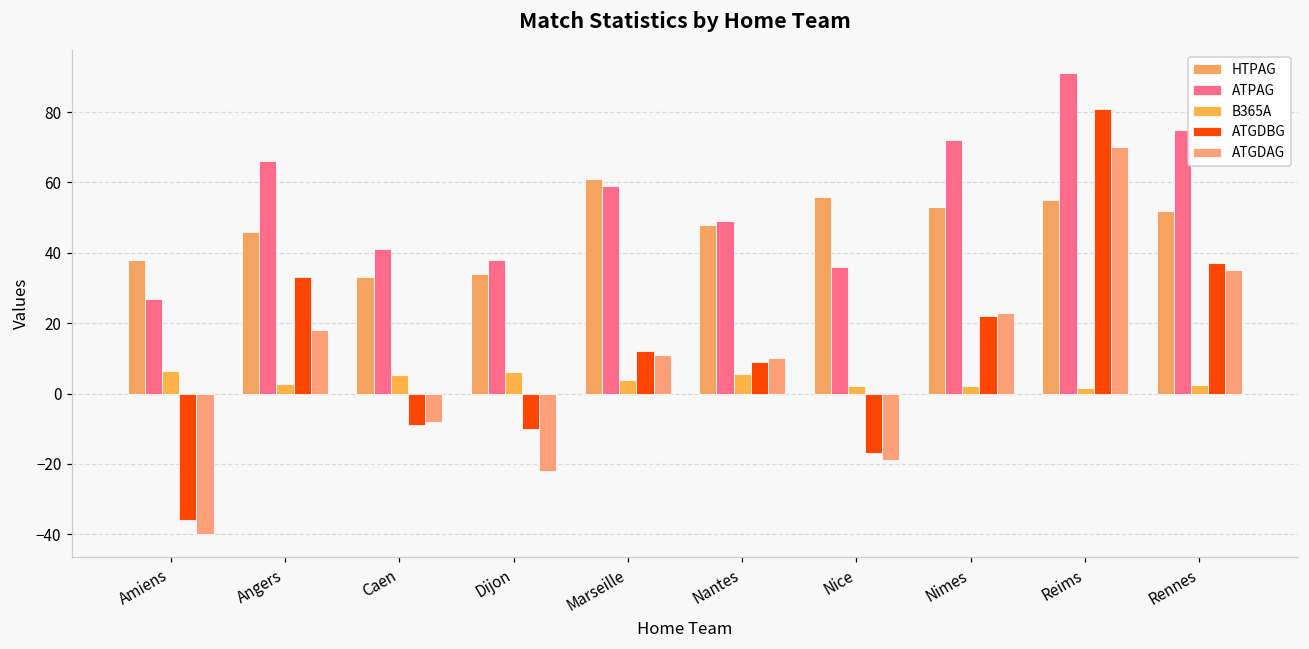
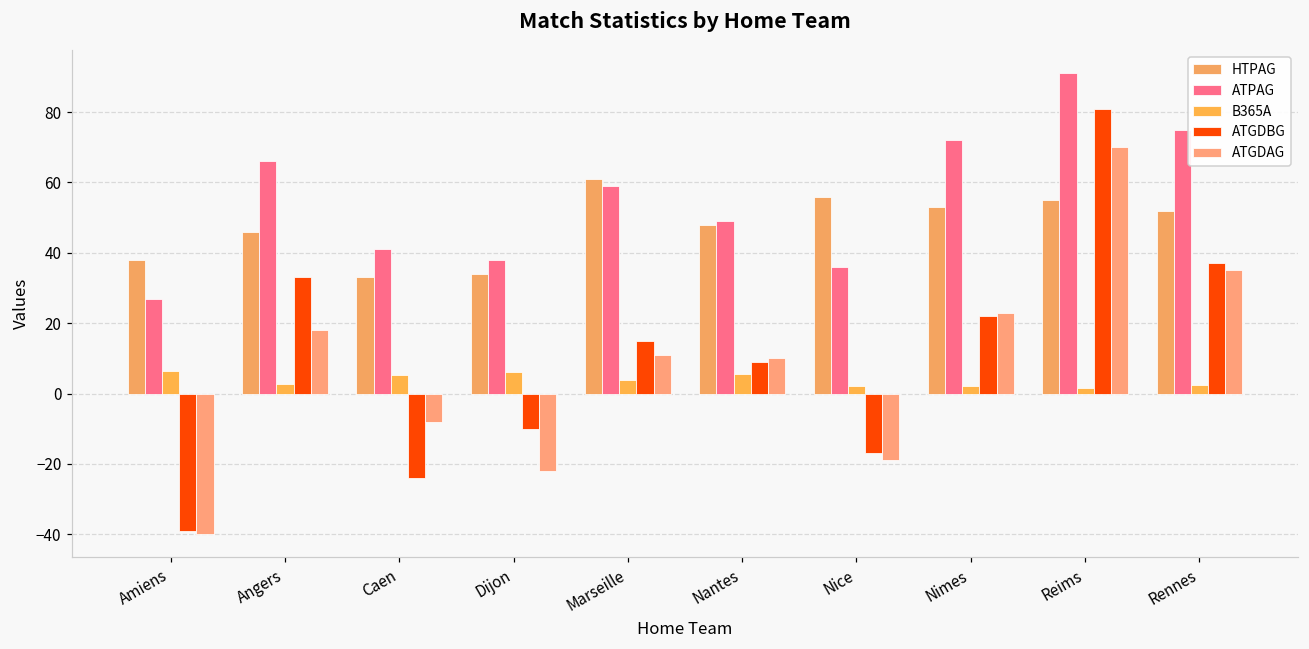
ATGDBG, Amiens: -36 -> -39
ATGDBG, Caen: -9 -> -24
ATGDBG, Marseille: 12 -> 15
